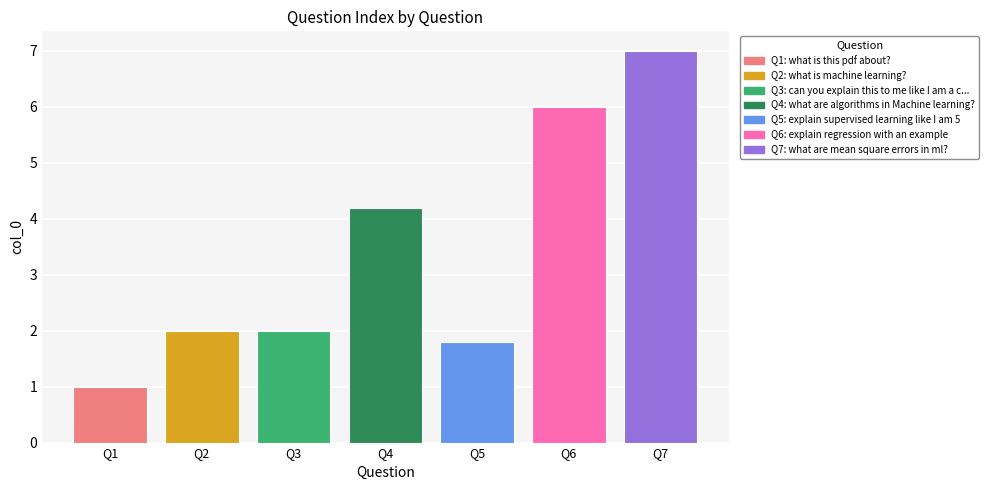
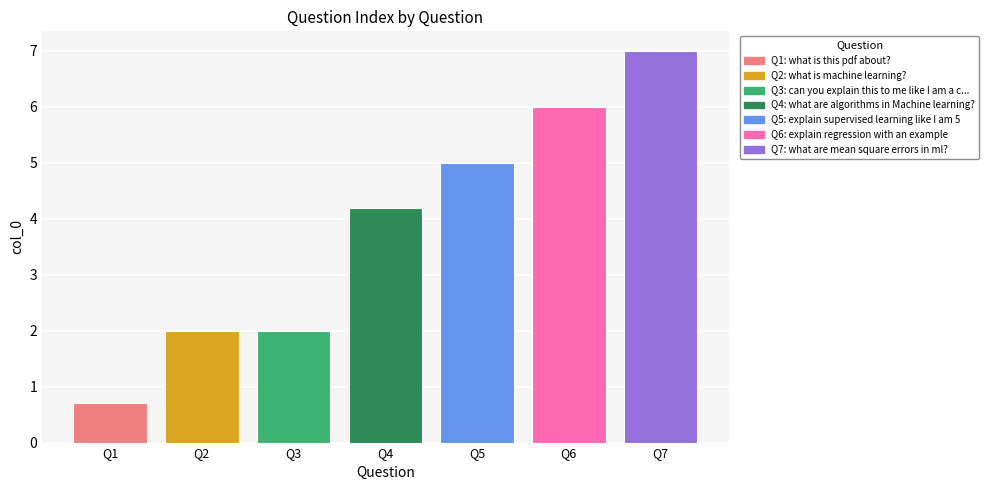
Q1: 1.0 -> 0.7
Q5: 1.8 -> 5.0
